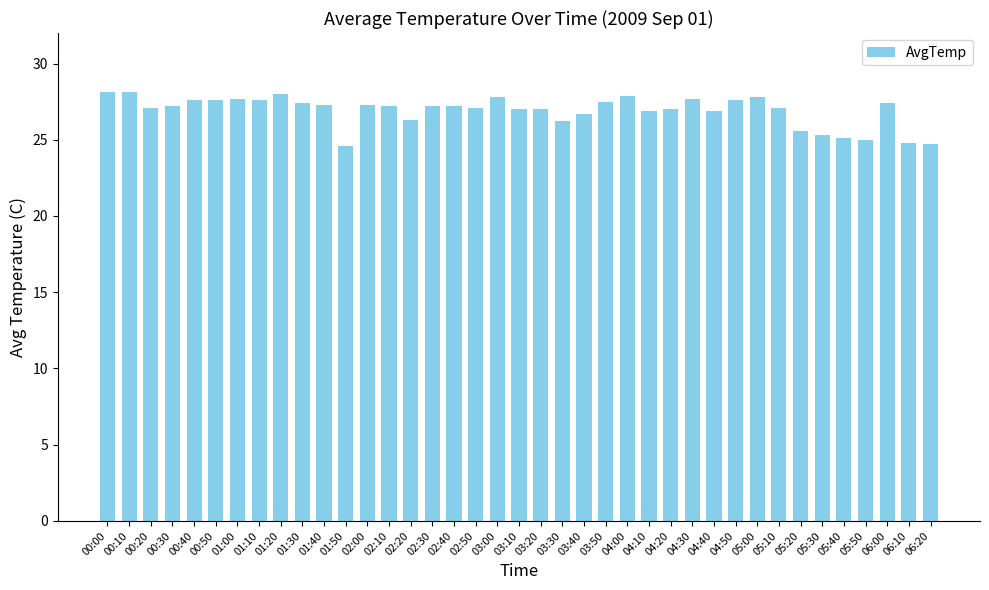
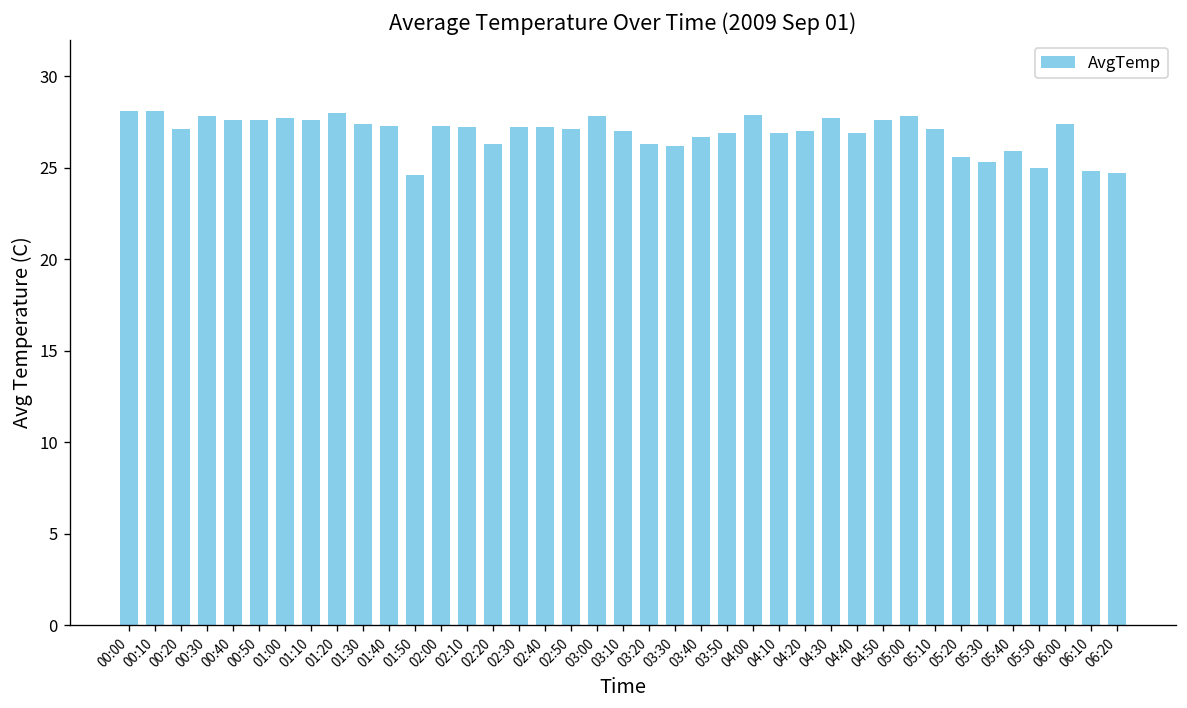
00:30: 27.2 -> 27.8
03:20: 27.0 -> 26.3
03:50: 27.5 -> 26.9
05:40: 25.1 -> 25.9
